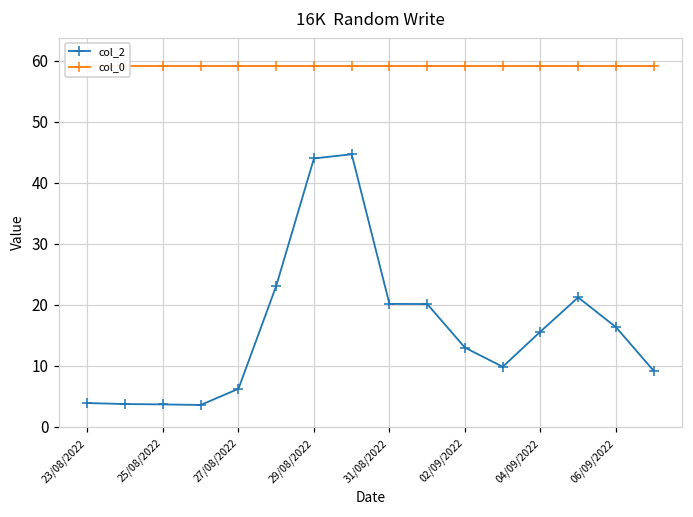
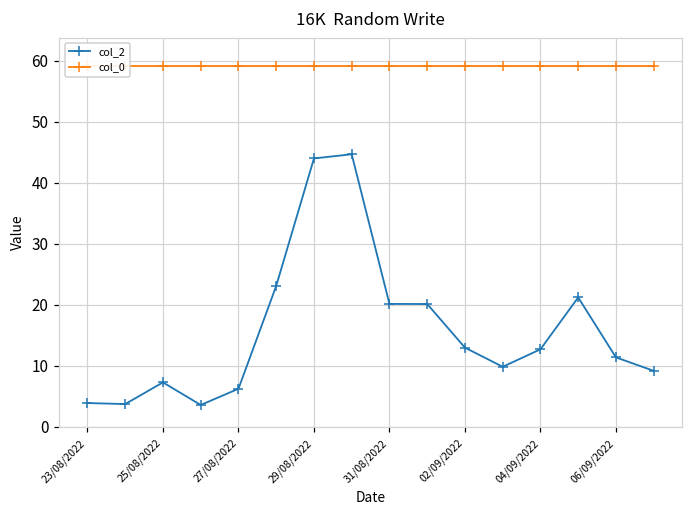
col_2, 25/08/2022: 4 -> 7
col_2, 04/09/2022: 16 -> 13
col_2, 06/09/2022: 16 -> 11
